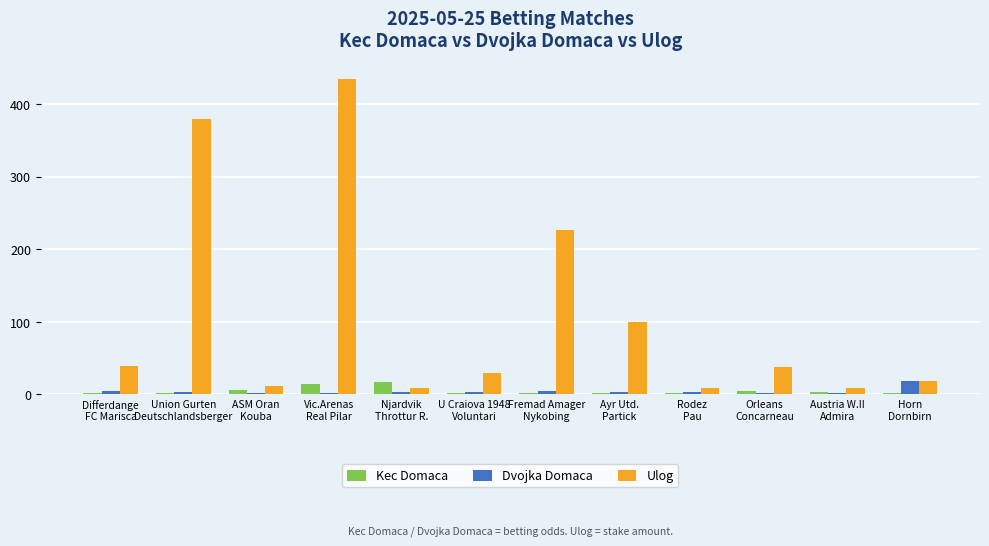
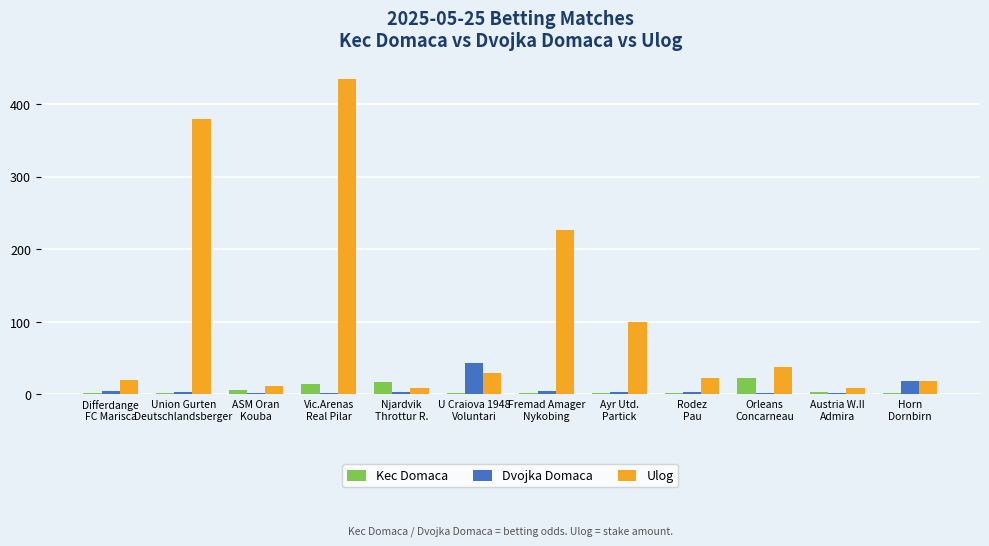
Ulog, Differdange FC Marisca: 40 -> 20
Dvojka Domaca, U Craiova 1948 Voluntari: 0 -> 40
Ulog, Rodez Pau: 10 -> 20
Kec Domaca, Orleans Concarneau: 0 -> 20
